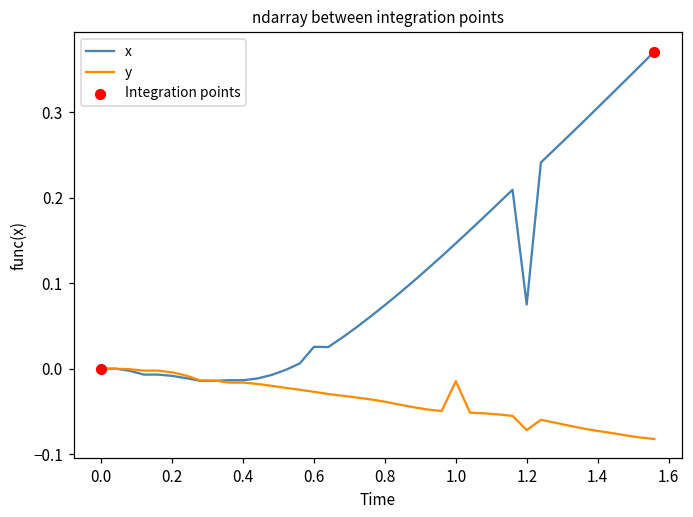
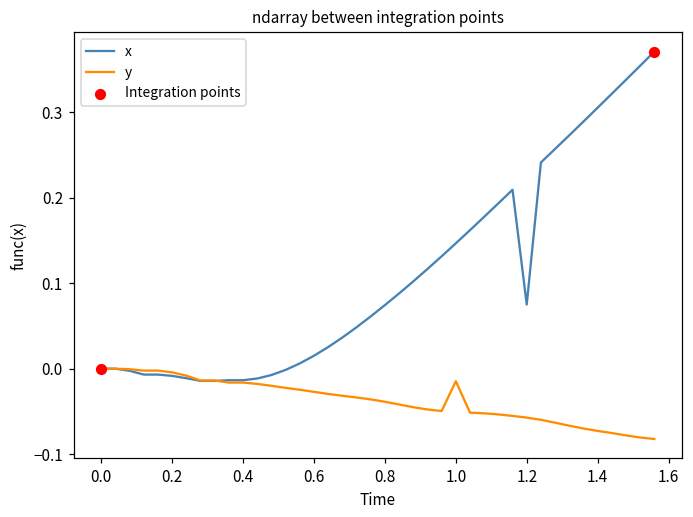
x, 0.6: 0.03 -> 0.02
y, 1.2: -0.07 -> -0.06
